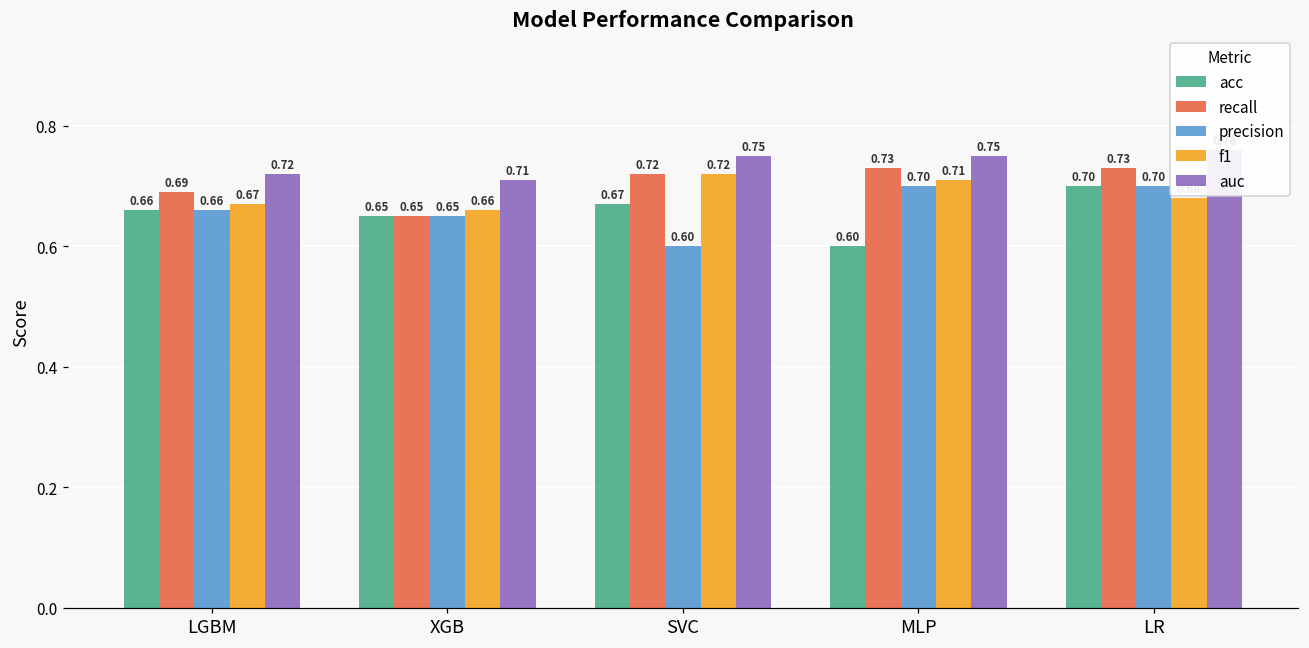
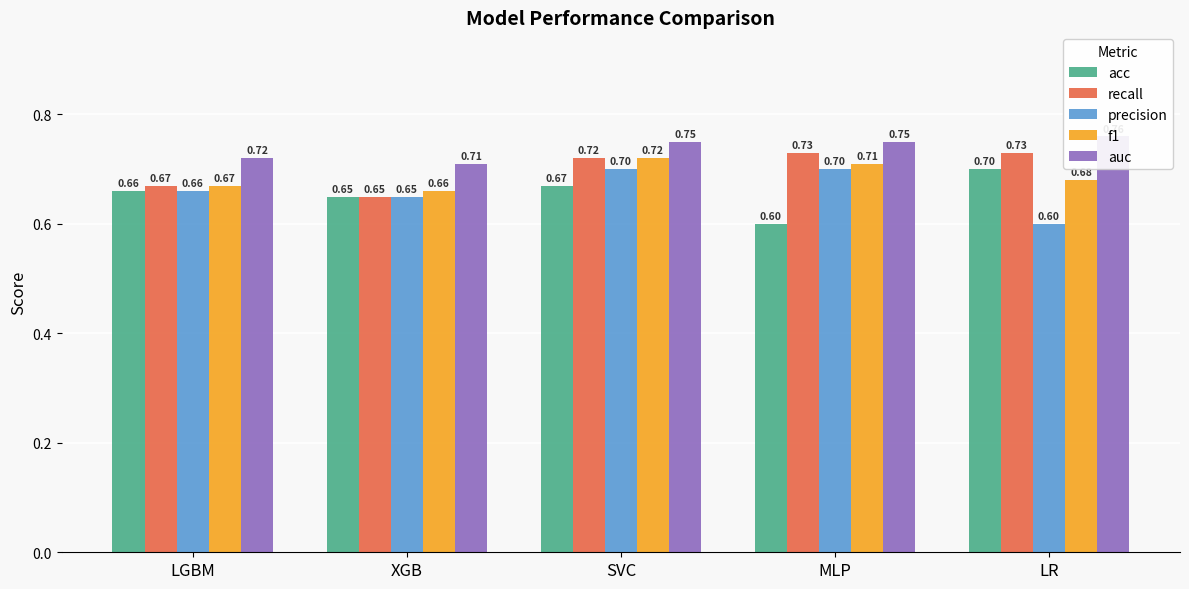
recall, LGBM: 0.69 -> 0.67
precision, SVC: 0.60 -> 0.70
precision, LR: 0.70 -> 0.60
